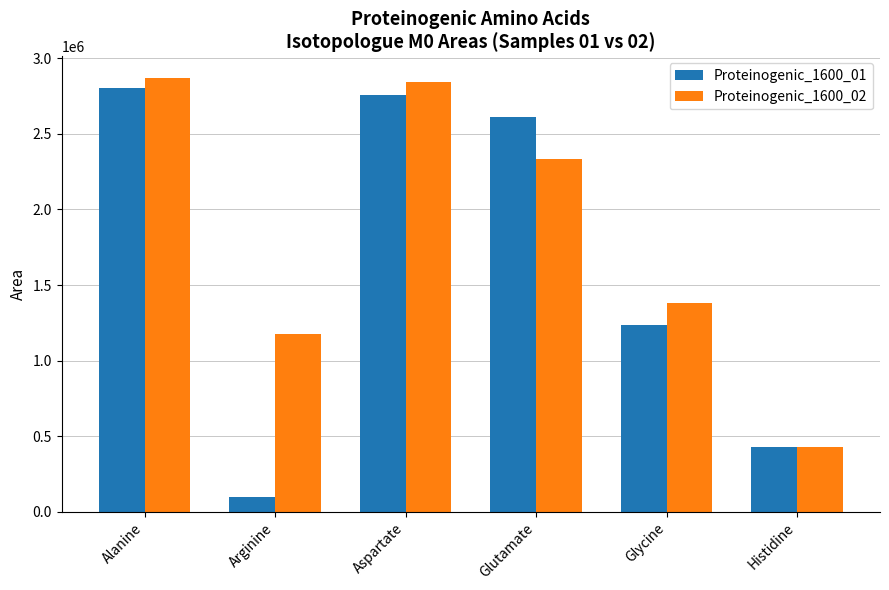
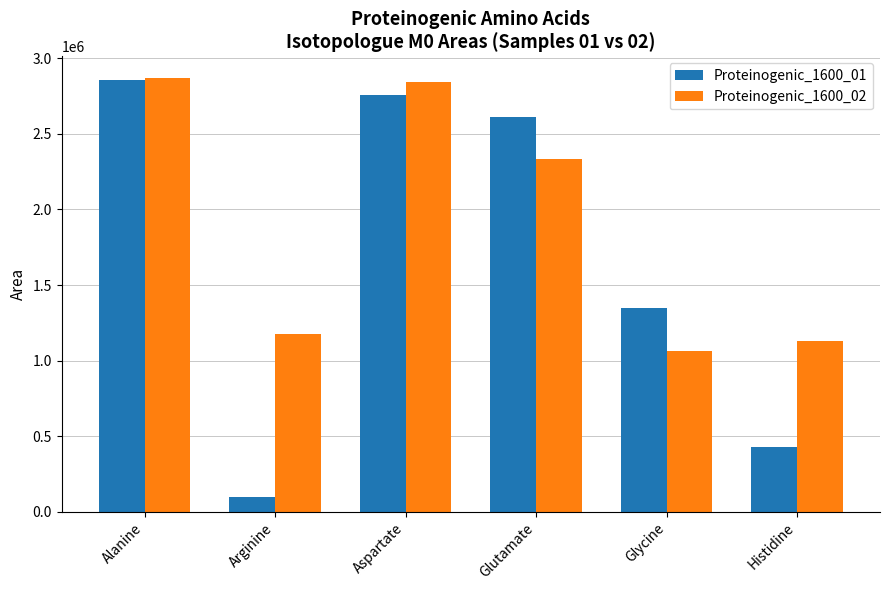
Proteinogenic_1600_01, Alanine: 2800000 -> 2860000
Proteinogenic_1600_01, Glycine: 1230000 -> 1350000
Proteinogenic_1600_02, Glycine: 1380000 -> 1060000
Proteinogenic_1600_02, Histidine: 430000 -> 1130000
